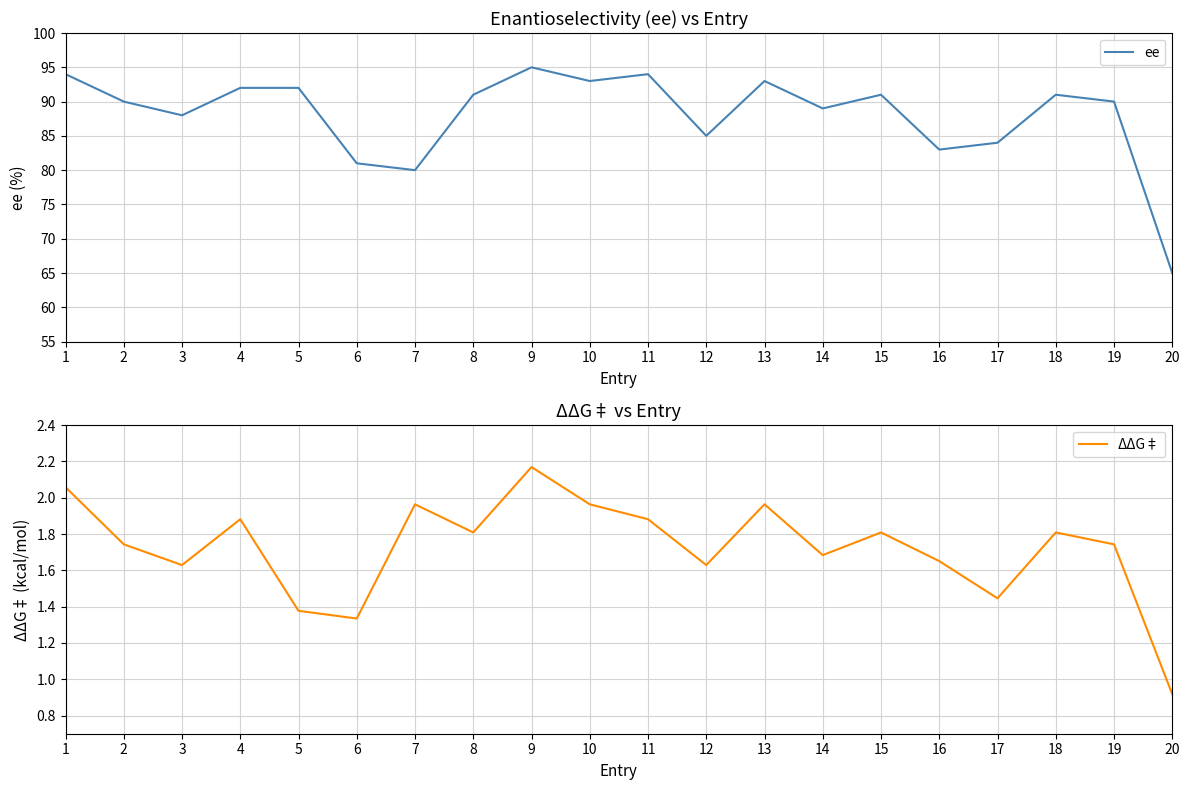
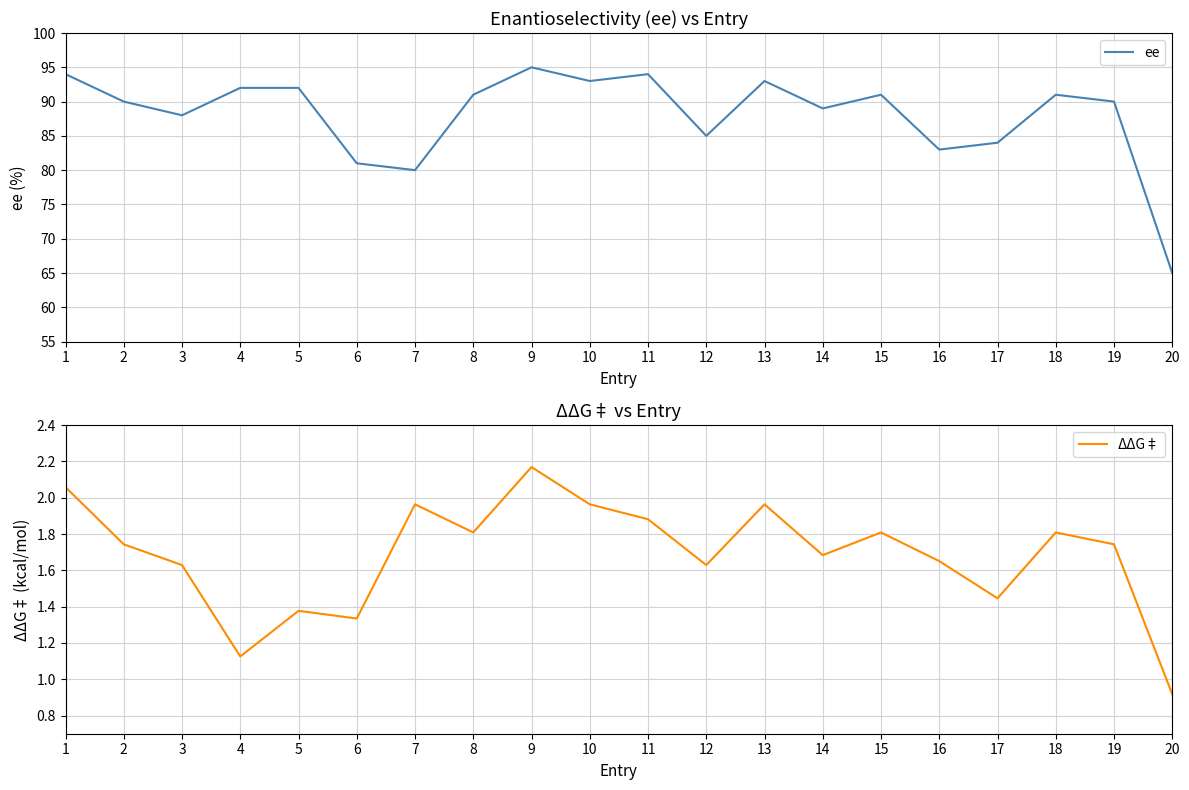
ΔΔG‡ vs Entry, 4: 1.88 -> 1.13
